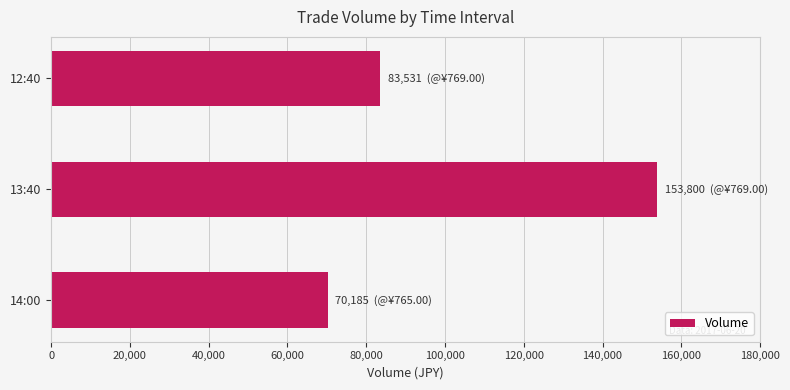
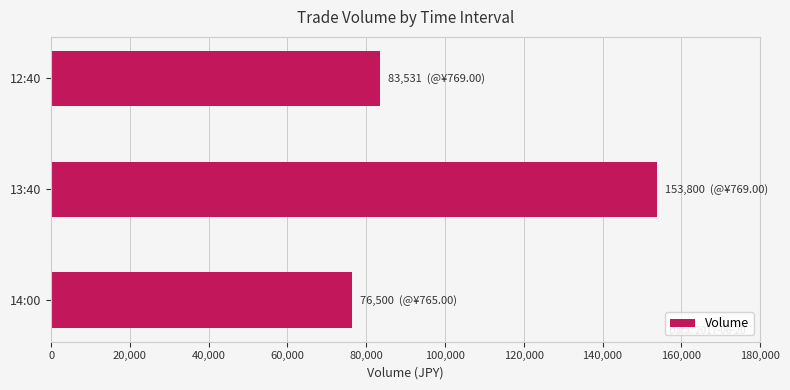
14:00: 70,185 -> 76,500
